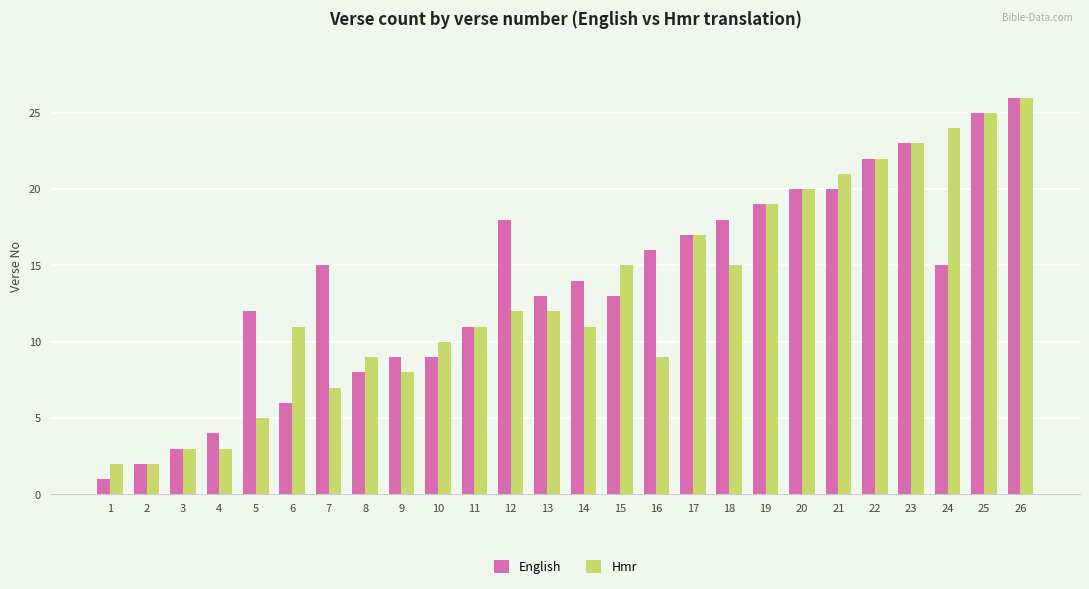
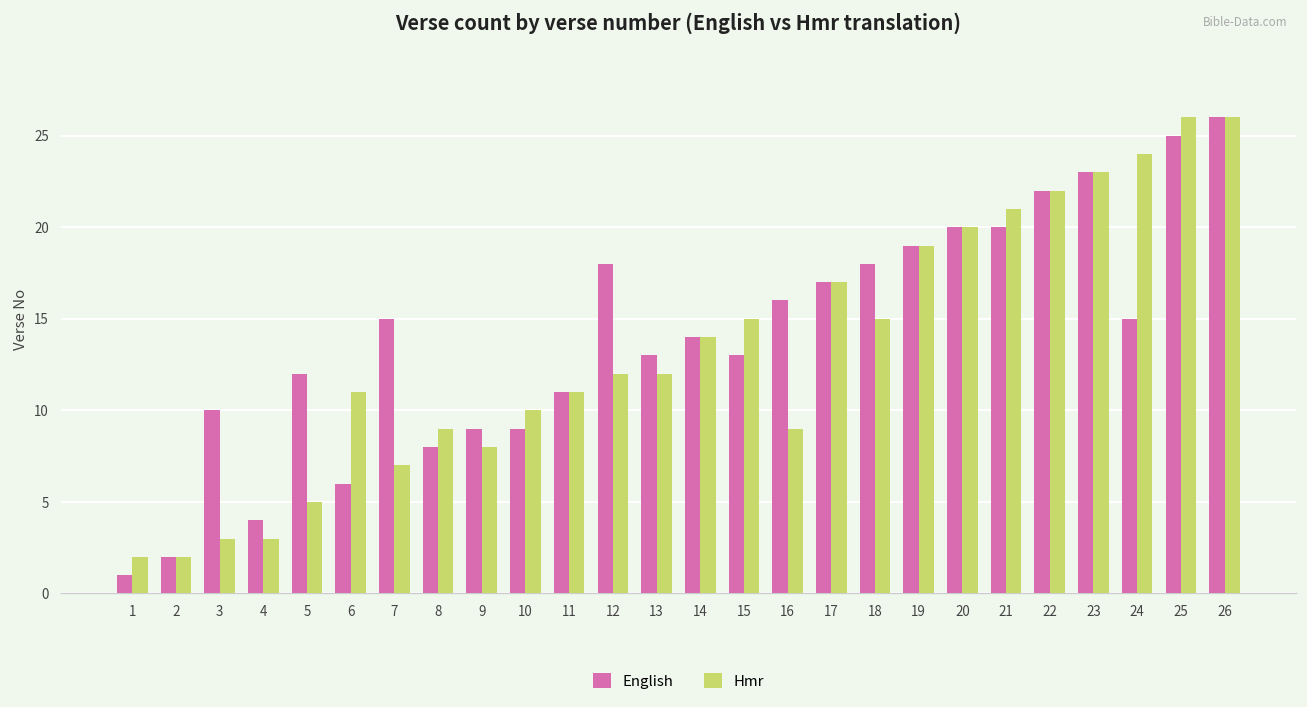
English, 3: 3 -> 10
Hmr, 14: 11 -> 14
Hmr, 25: 25 -> 26
